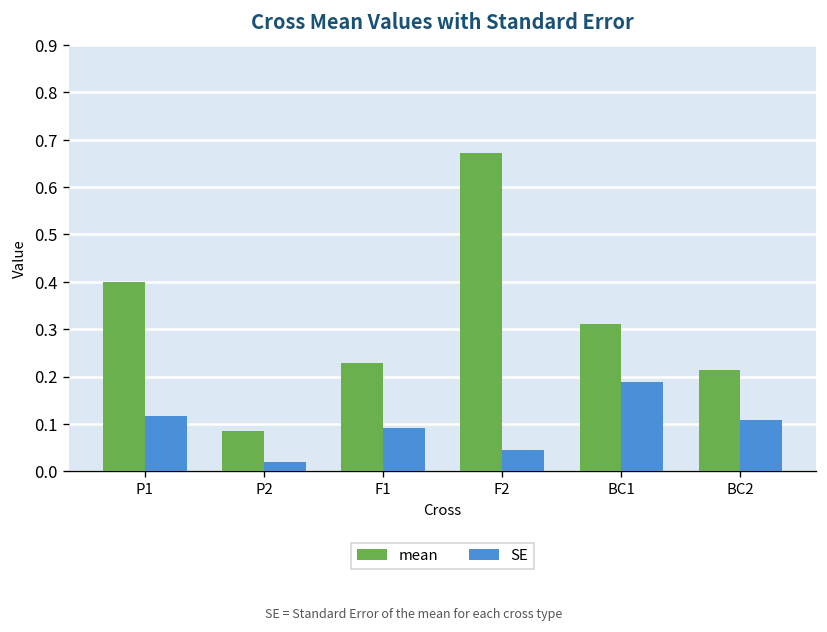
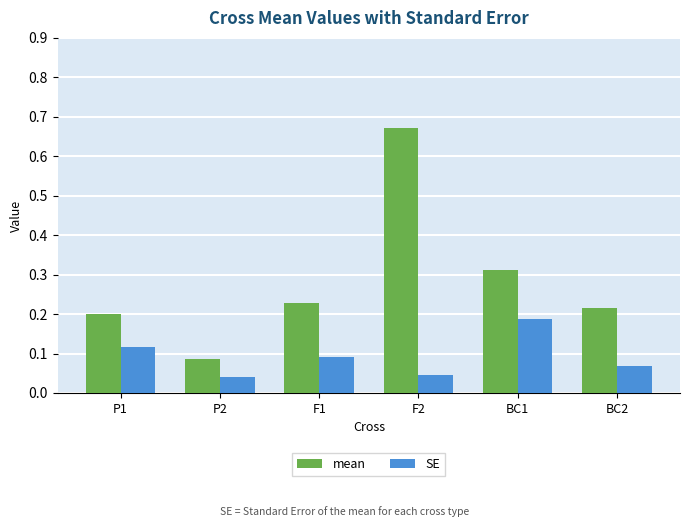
mean, P1: 0.4 -> 0.2
SE, P2: 0.02 -> 0.04
SE, BC2: 0.11 -> 0.07
